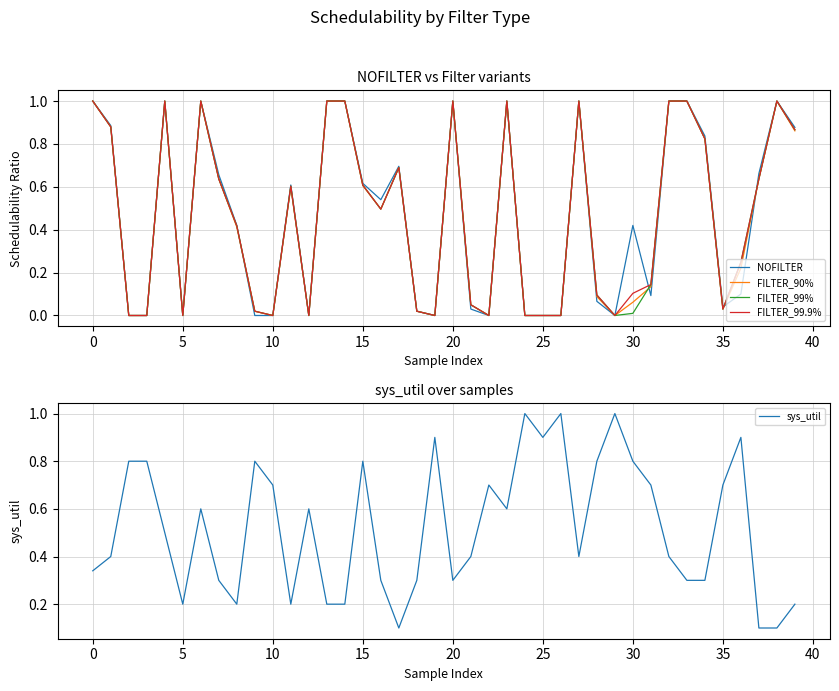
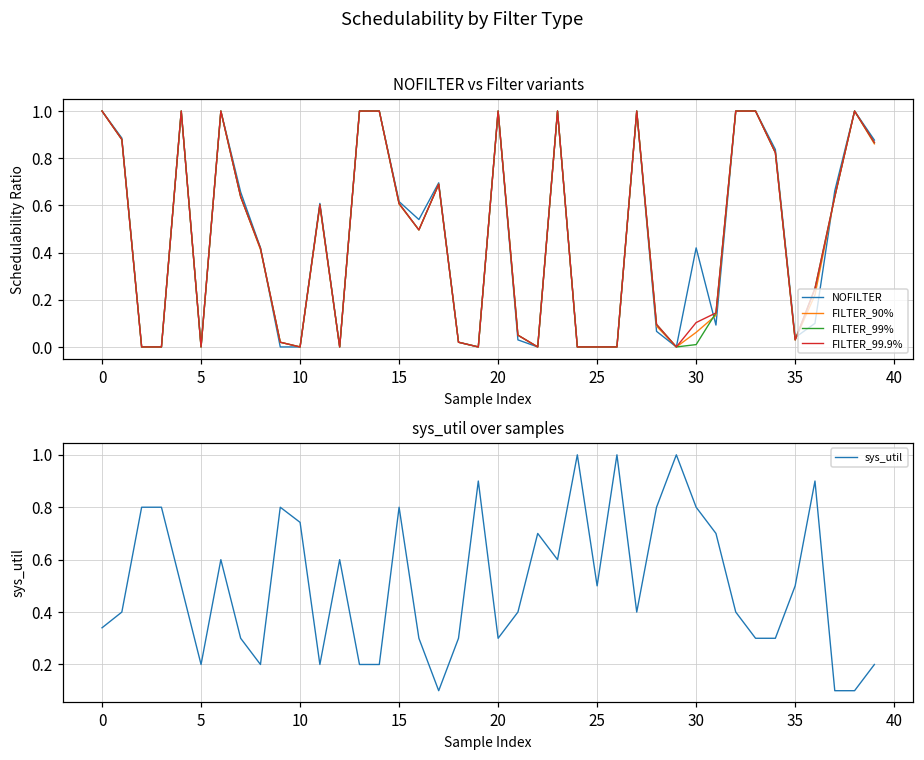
sys_util over samples, 10: 0.70 -> 0.74
sys_util over samples, 25: 0.9 -> 0.5
sys_util over samples, 35: 0.7 -> 0.5
